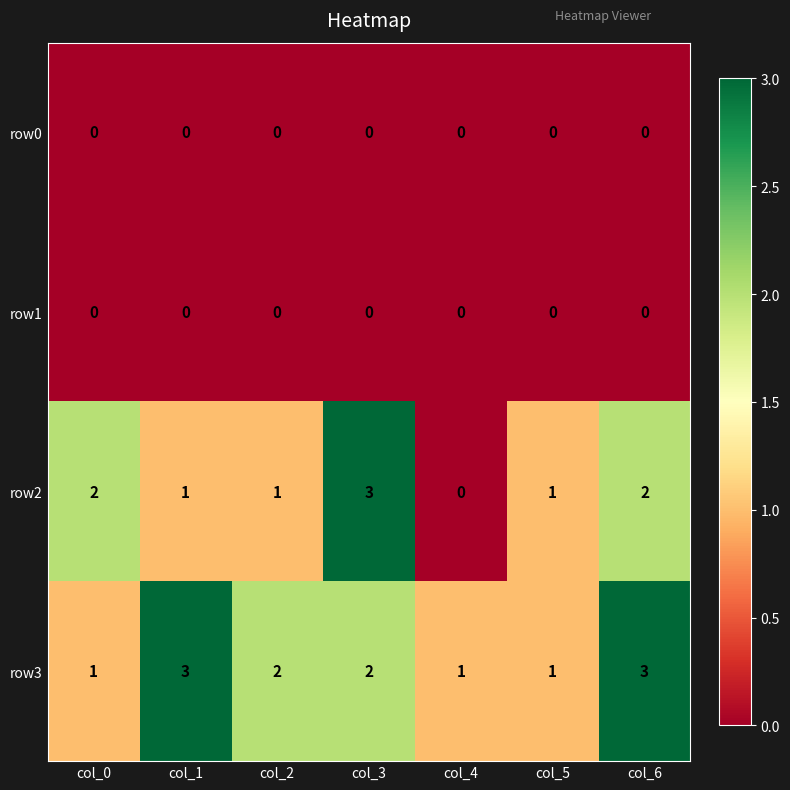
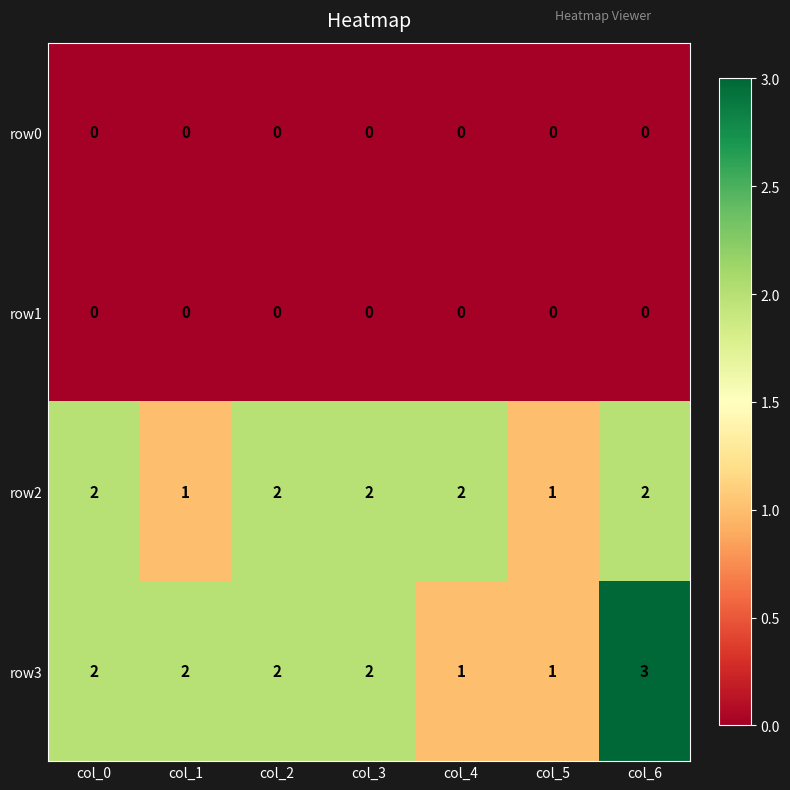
row2, col_2: 1 -> 2
row2, col_3: 3 -> 2
row2, col_4: 0 -> 2
row3, col_0: 1 -> 2
row3, col_1: 3 -> 2
